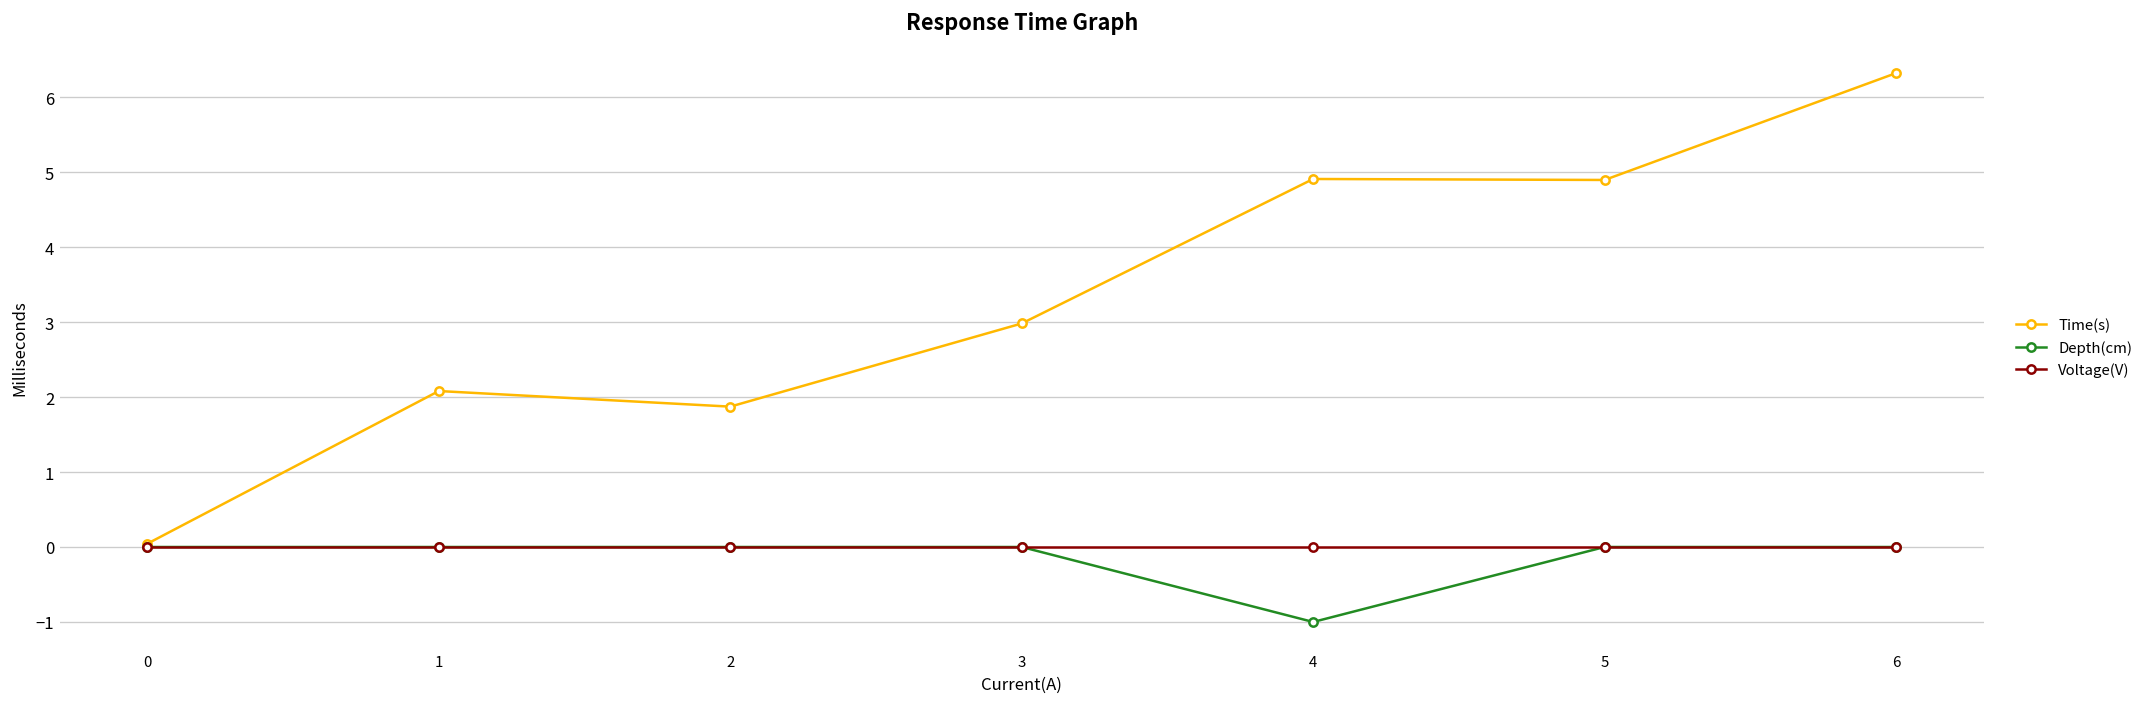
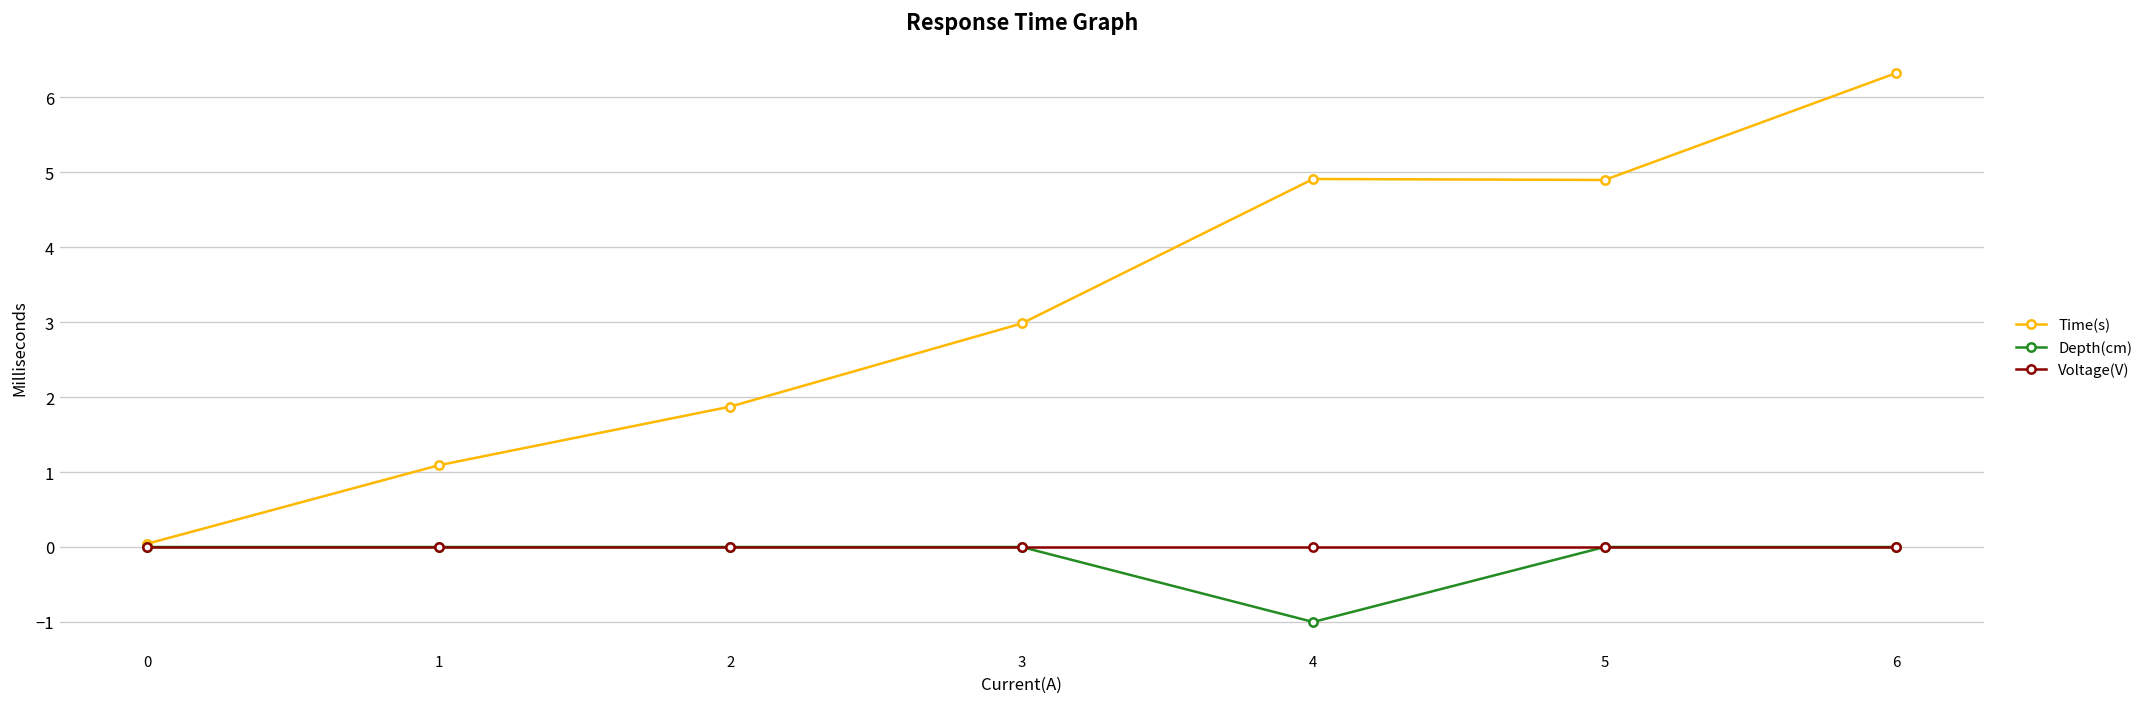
Time(s), 1: 2.1 -> 1.1
